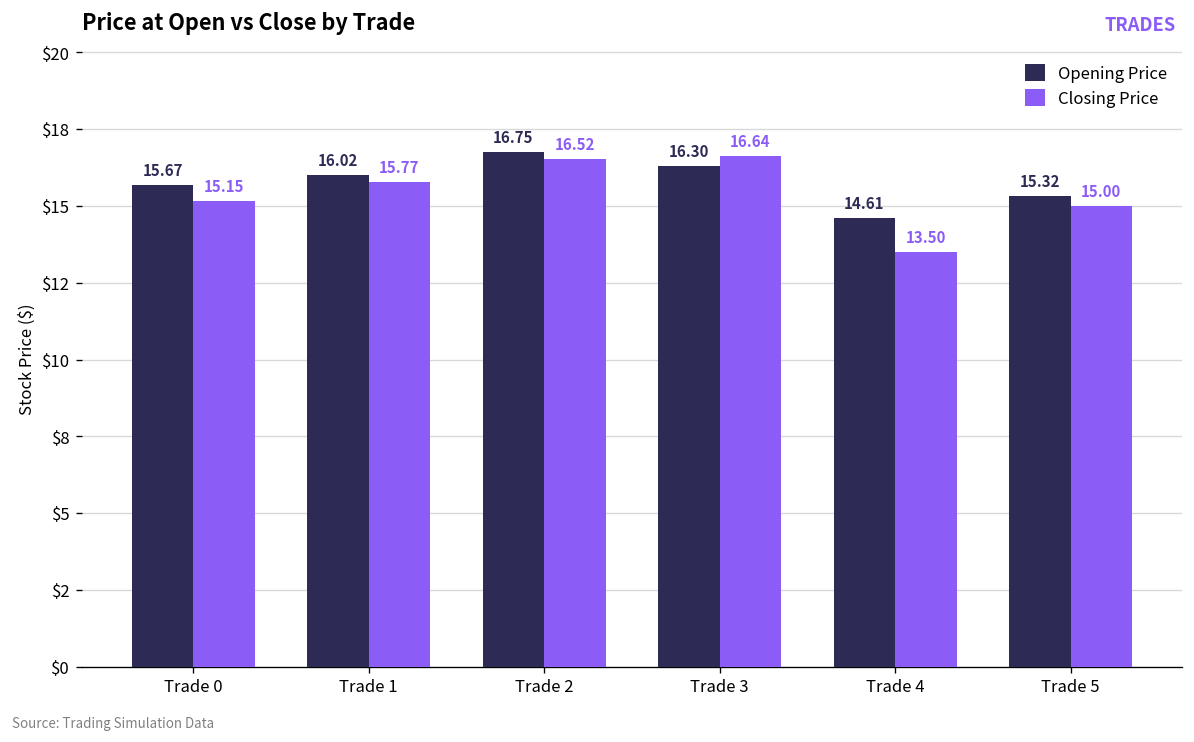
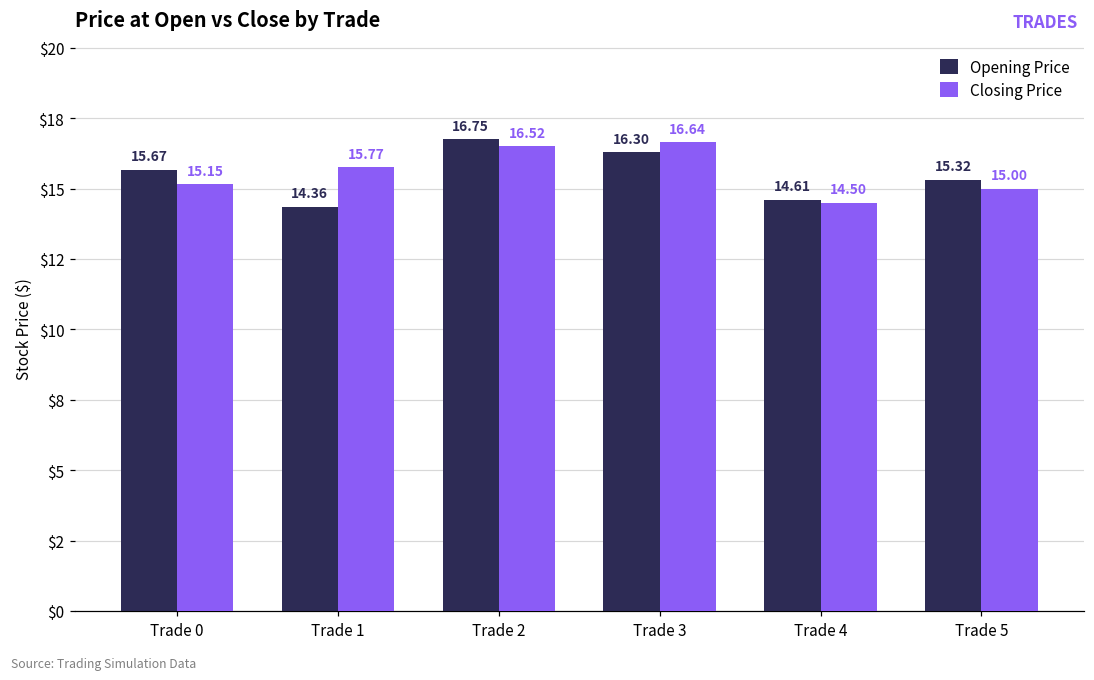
Opening Price, Trade 1: 16.02 -> 14.36
Closing Price, Trade 4: 13.50 -> 14.50
